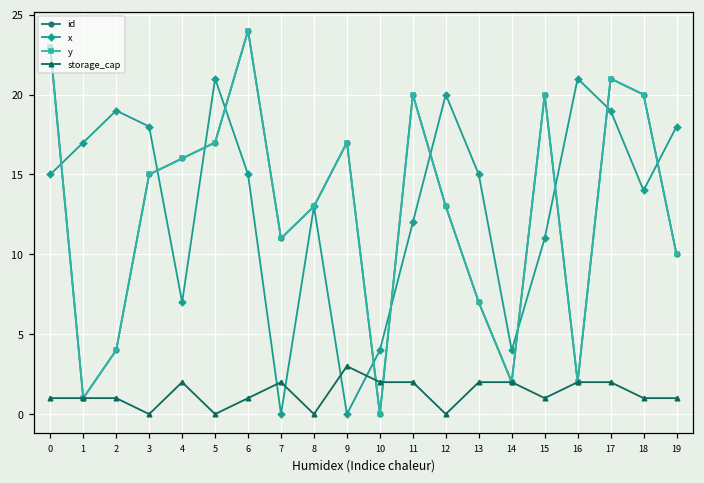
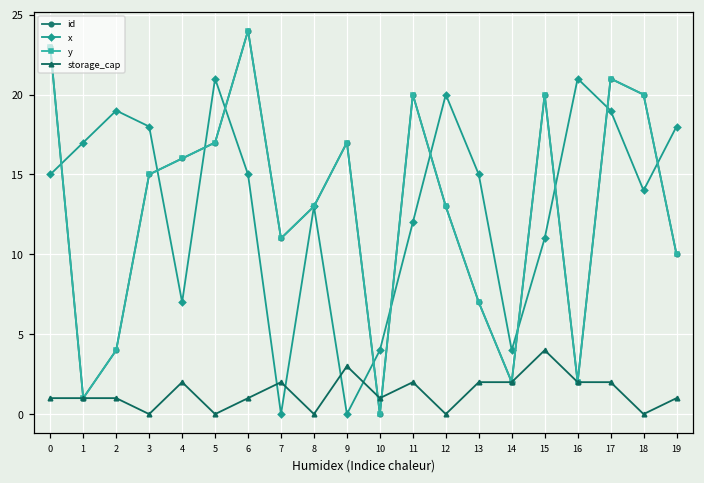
storage_cap, 10: 2 -> 1
storage_cap, 15: 1 -> 4
storage_cap, 18: 1 -> 0
